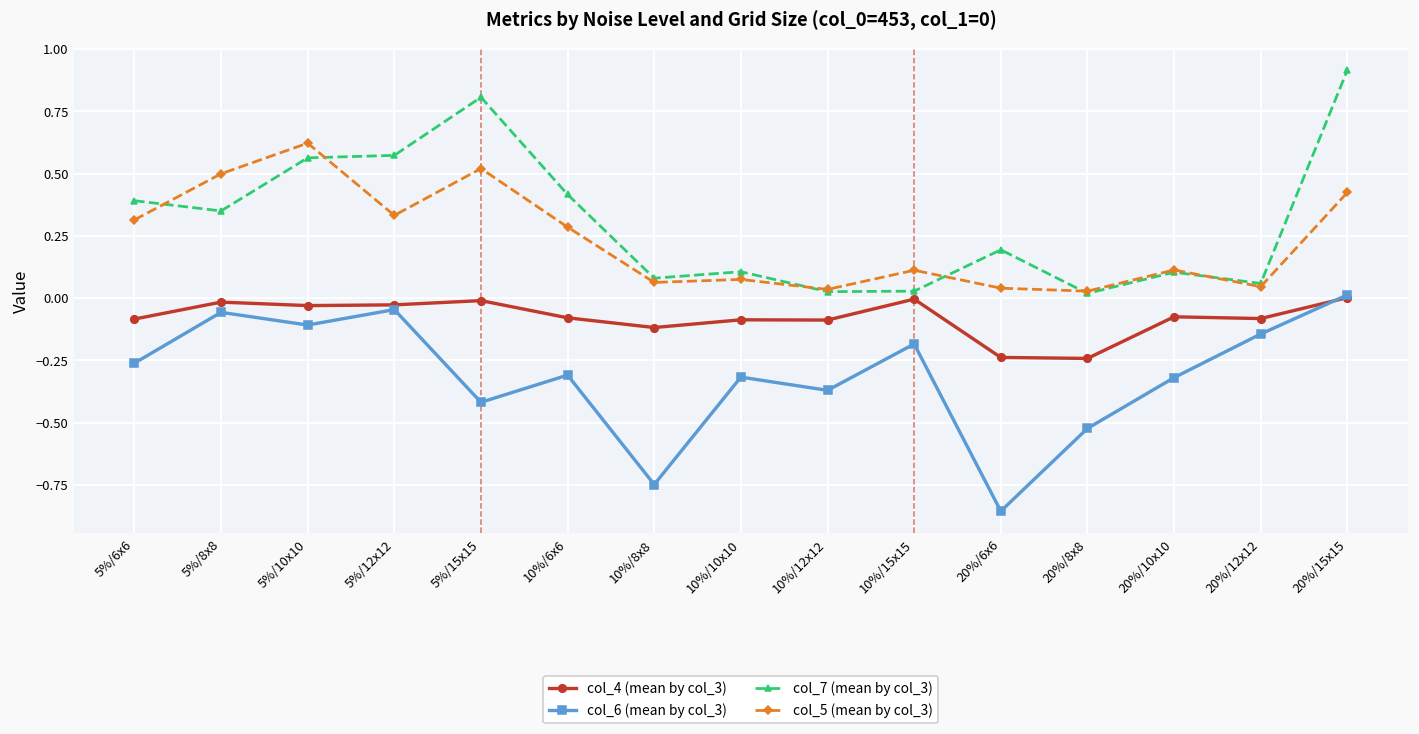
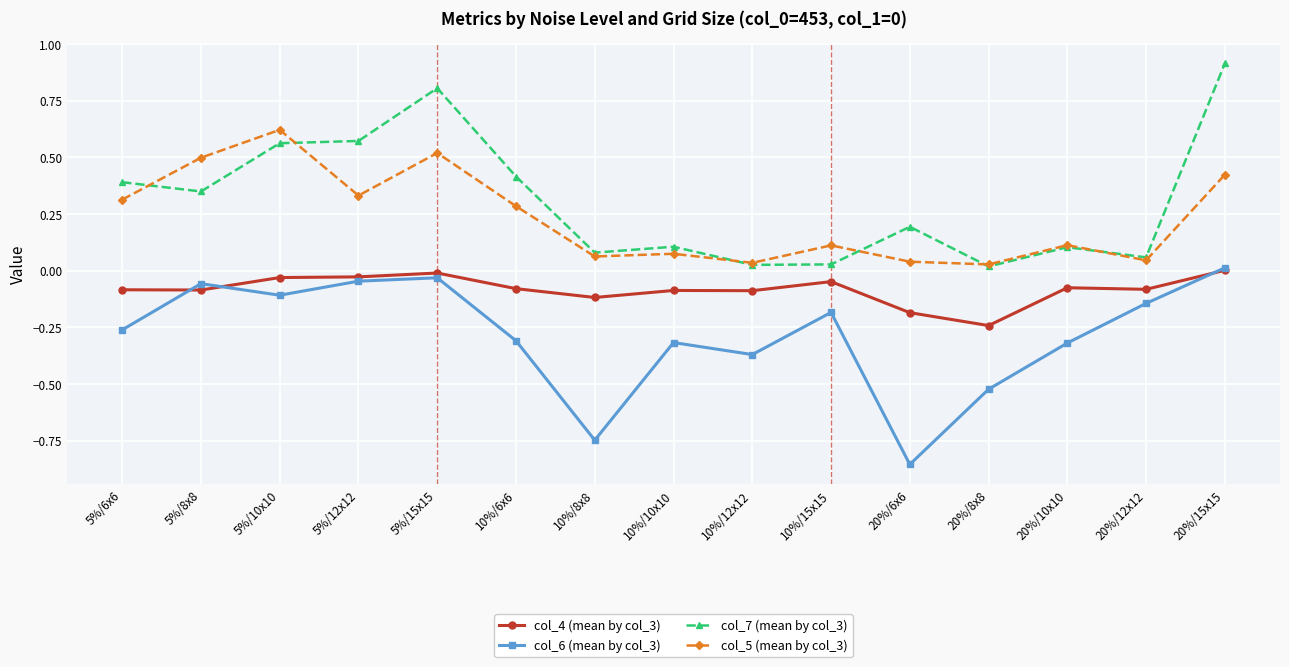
col_4 (mean by col_3), 5%/8x8: -0.02 -> -0.09
col_6 (mean by col_3), 5%/15x15: -0.42 -> -0.03
col_4 (mean by col_3), 10%/15x15: 0.00 -> -0.05
col_4 (mean by col_3), 20%/6x6: -0.24 -> -0.19
